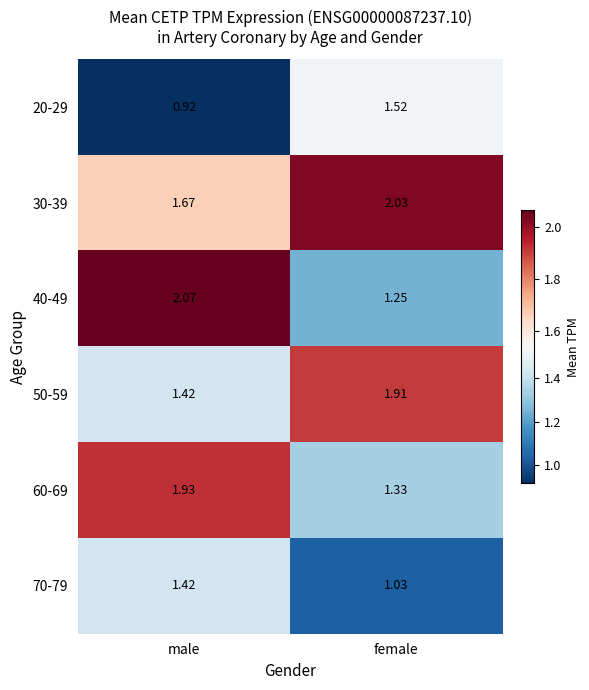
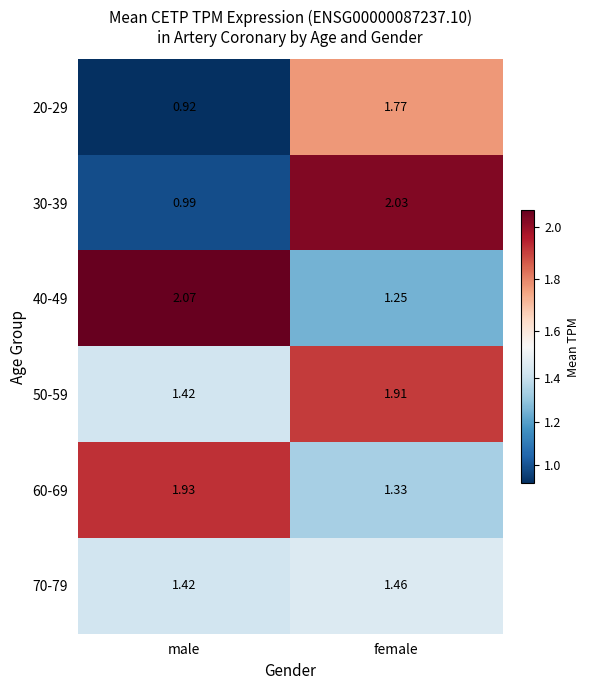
20-29, female: 1.52 -> 1.77
30-39, male: 1.67 -> 0.99
70-79, female: 1.03 -> 1.46
